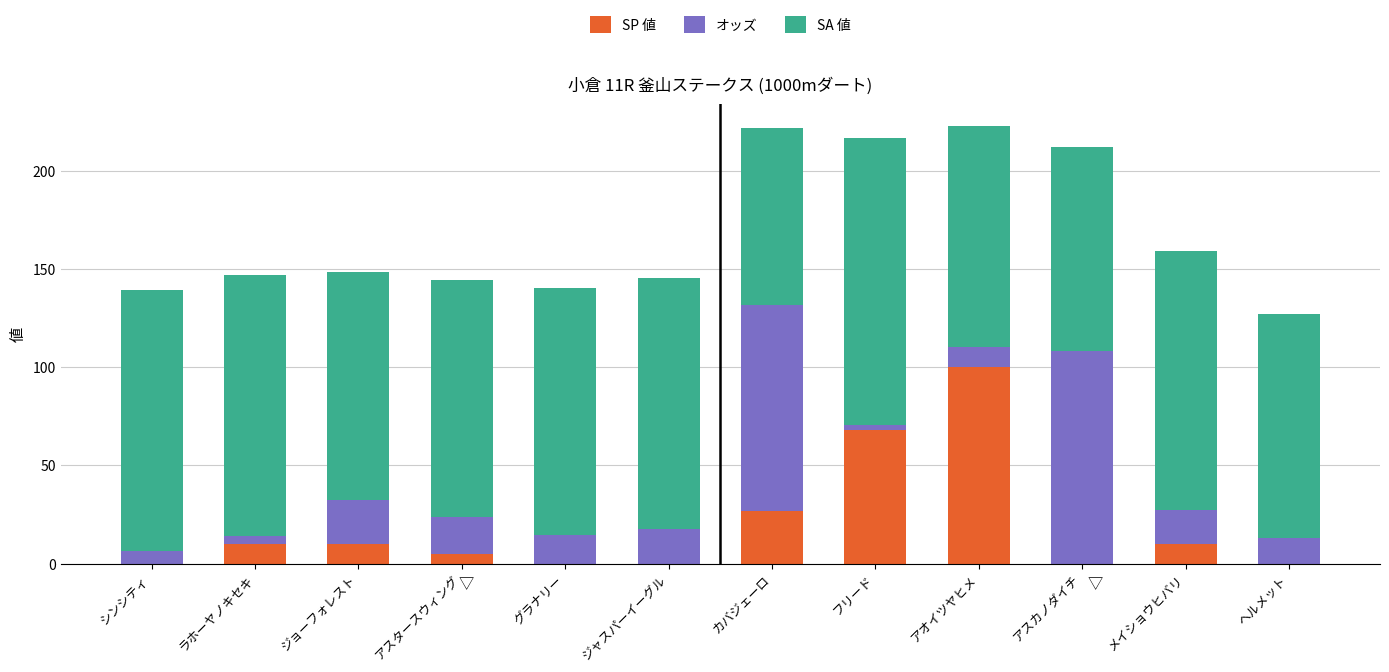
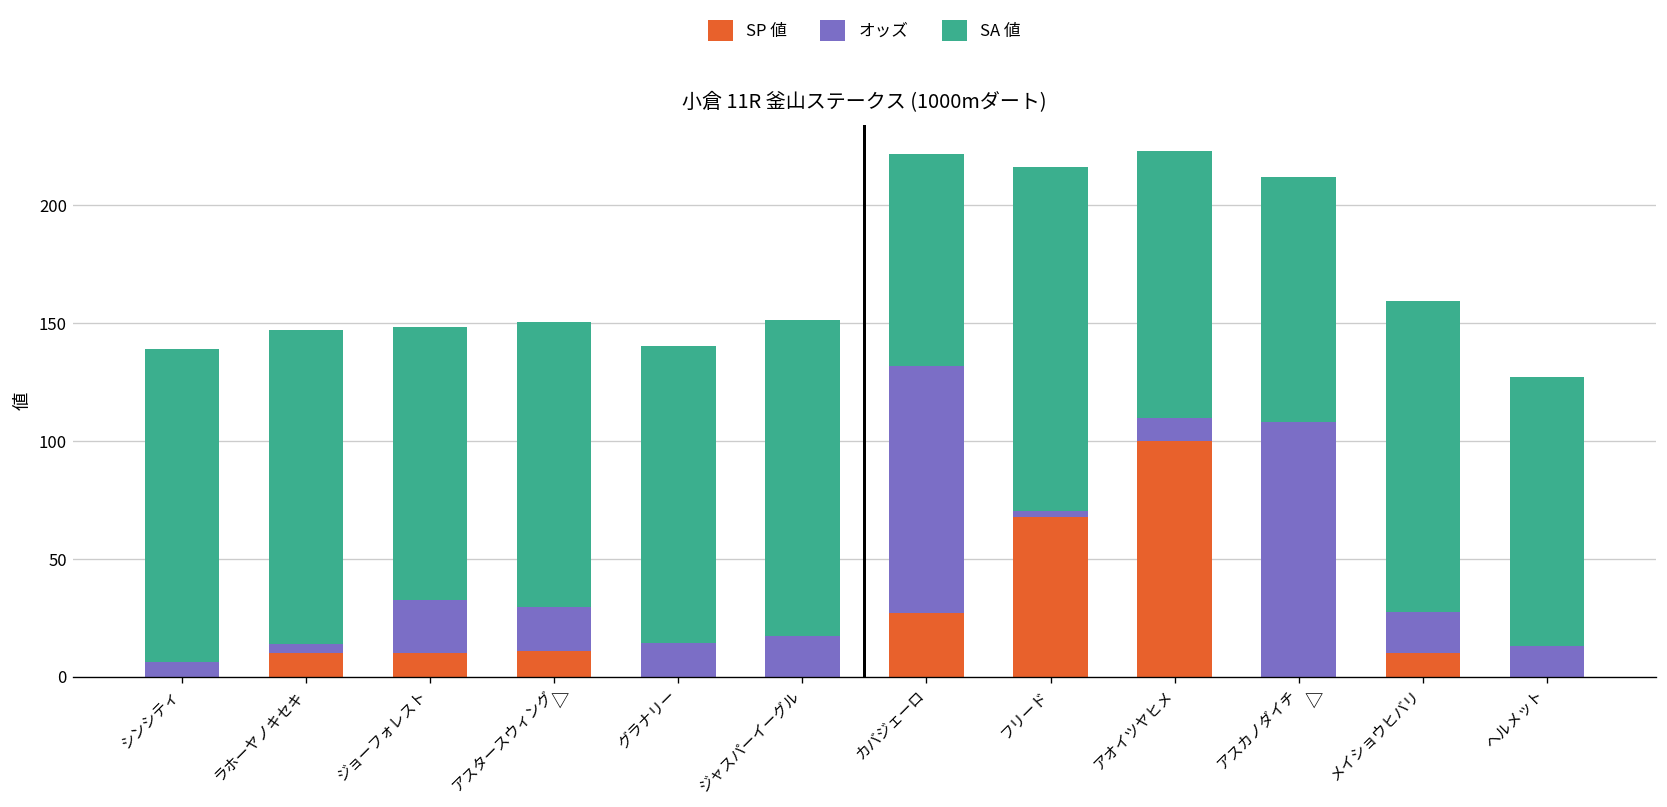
SP 値, アスタースウィング: 5 -> 11
SA 値, ジャスパーイーグル: 128 -> 134
